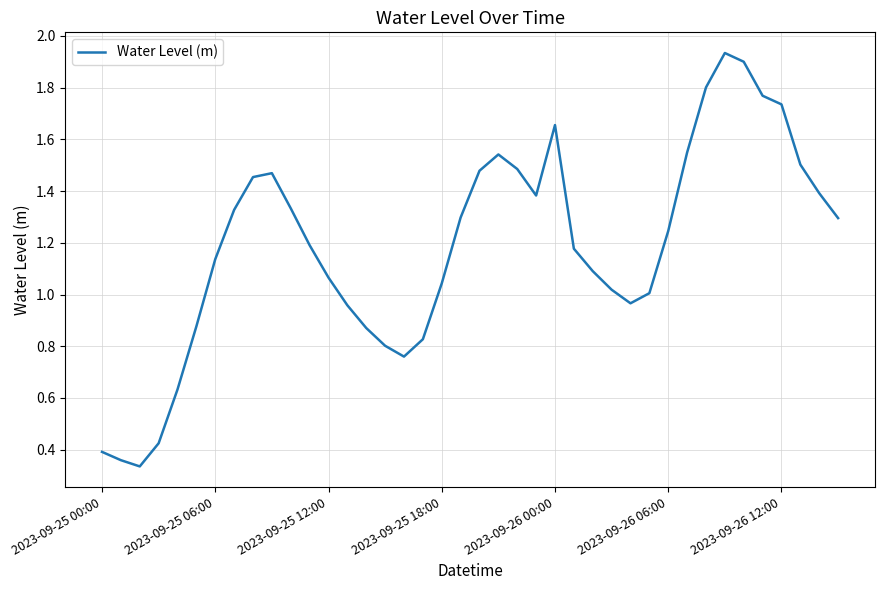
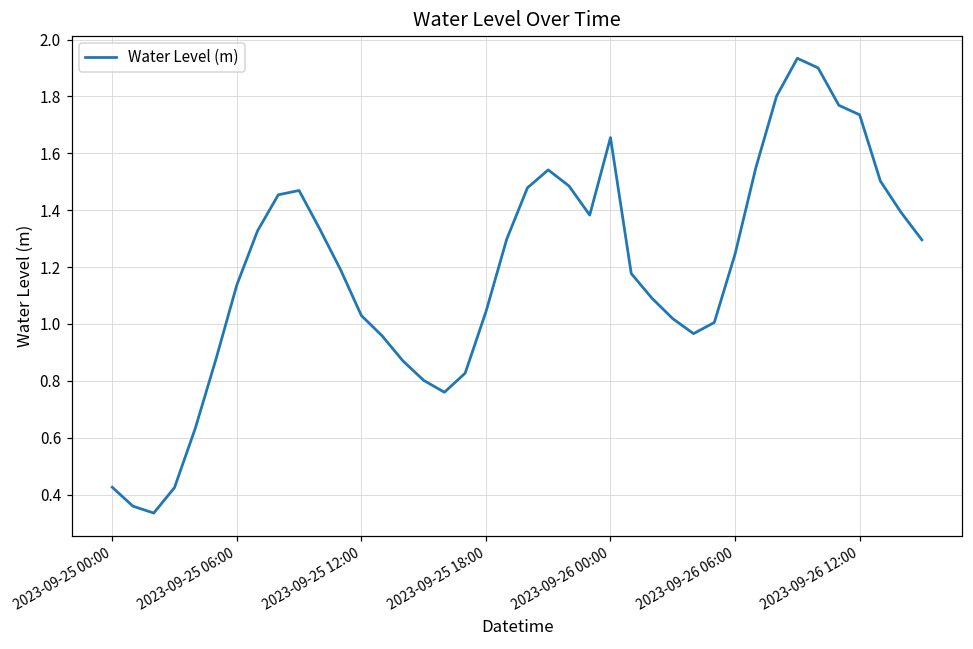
2023-09-25 00:00: 0.39 -> 0.43
2023-09-25 12:00: 1.07 -> 1.03
